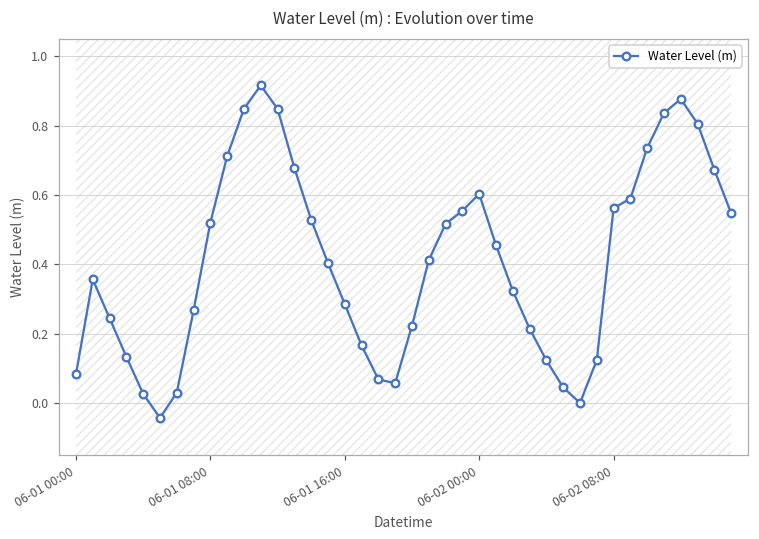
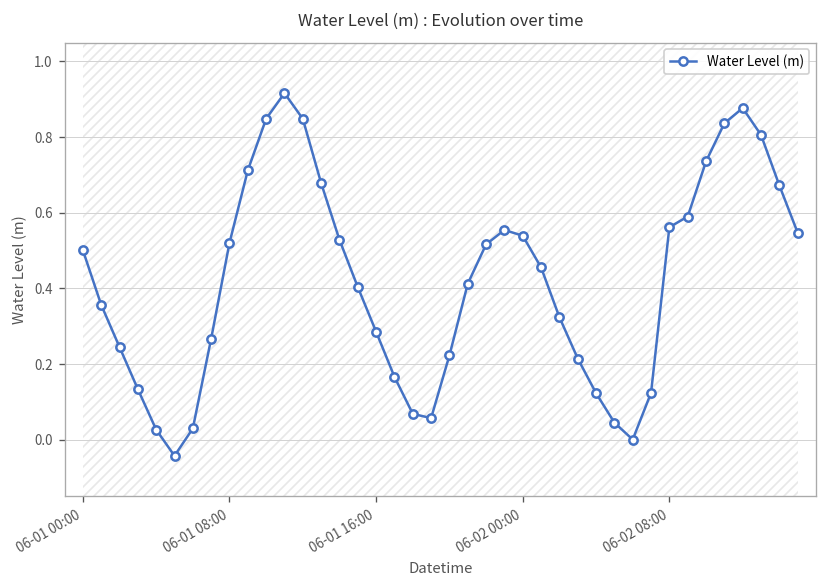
Water Level (m), 06-01 00:00: 0.08 -> 0.50
Water Level (m), 06-02 00:00: 0.60 -> 0.54
